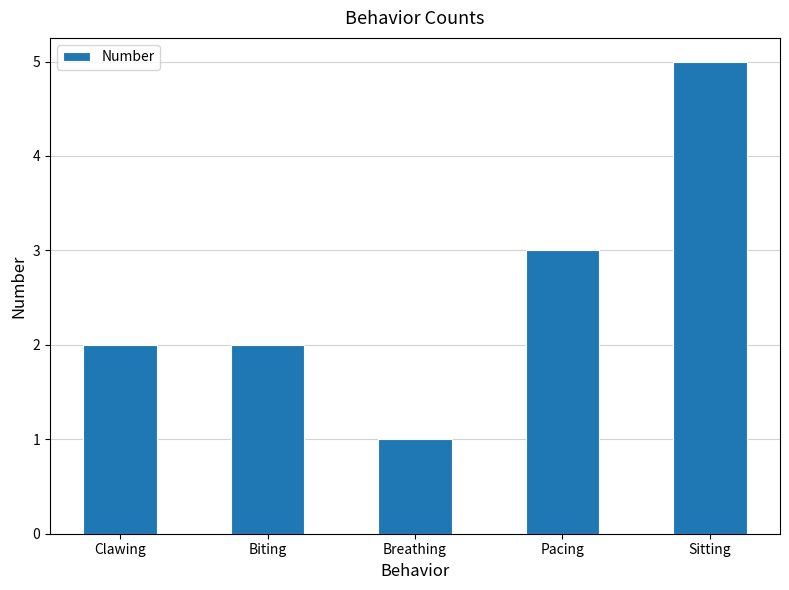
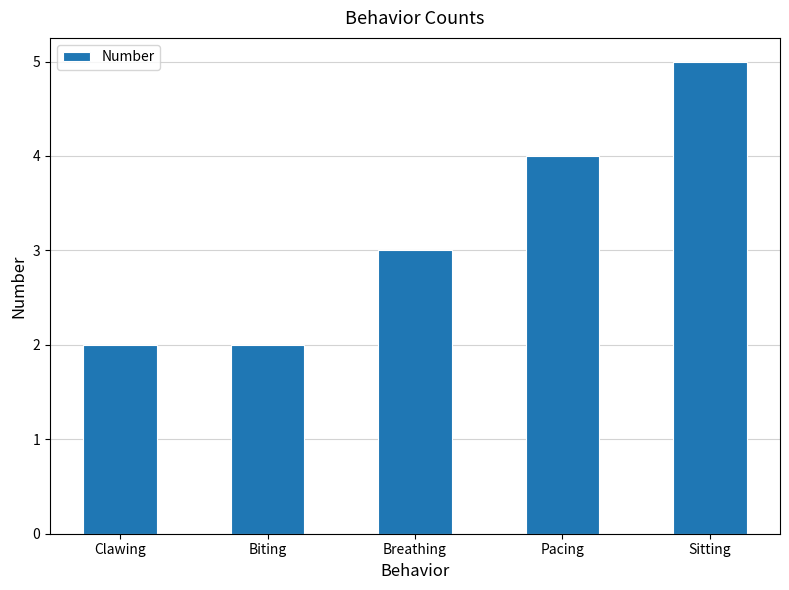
Breathing: 1 -> 3
Pacing: 3 -> 4
